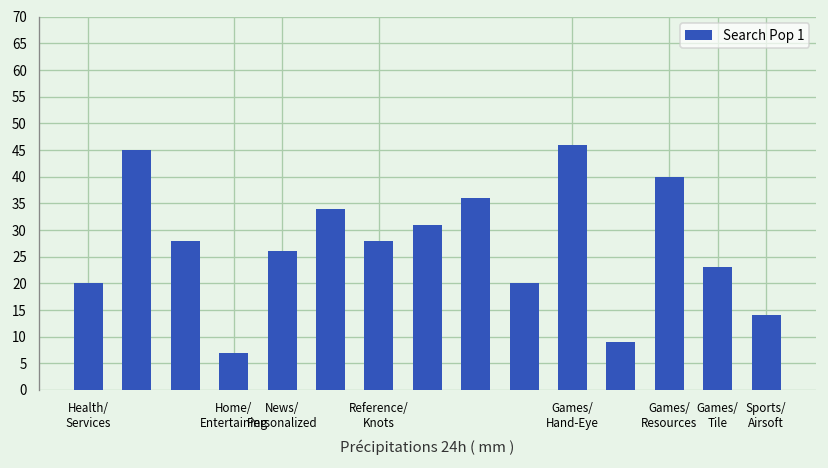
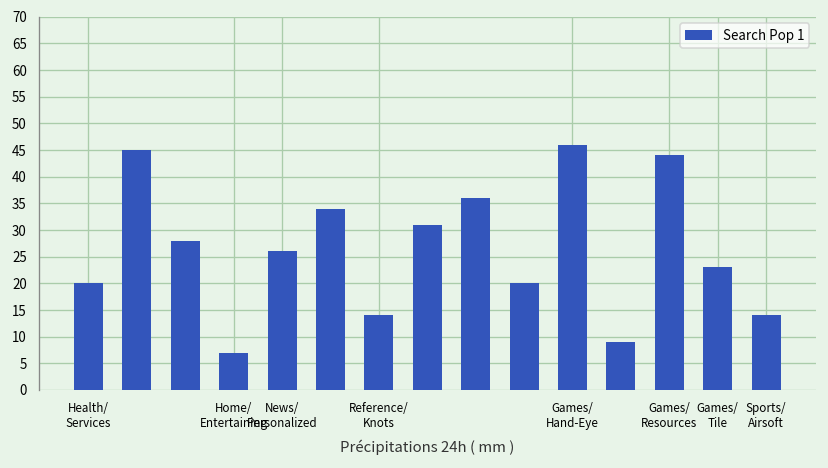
Reference/ Knots: 28 -> 14
Games/ Resources: 40 -> 44
